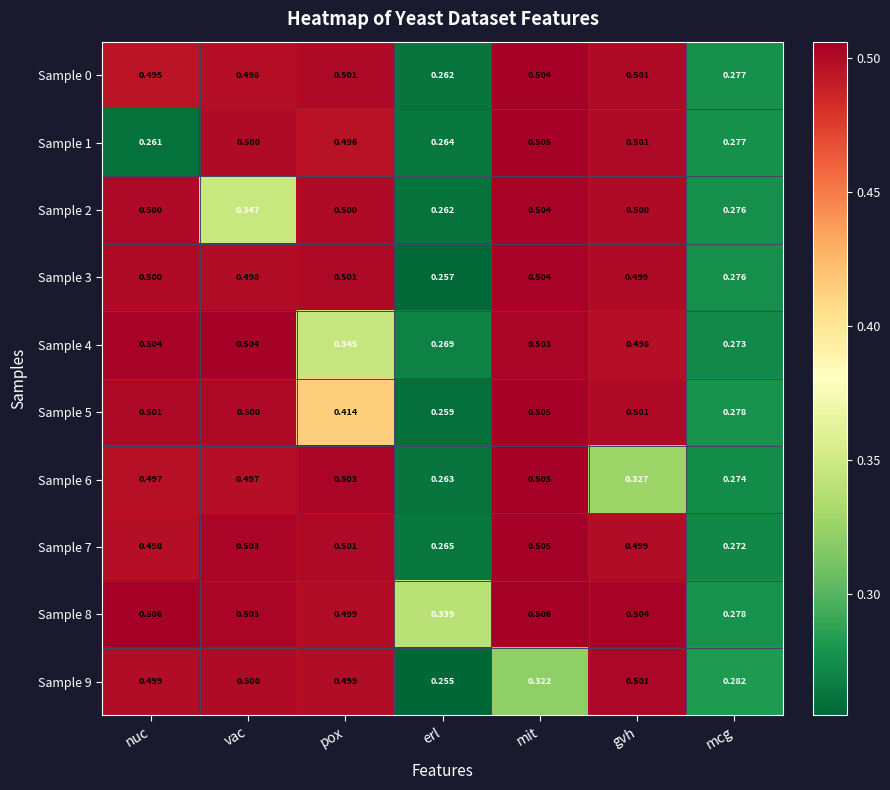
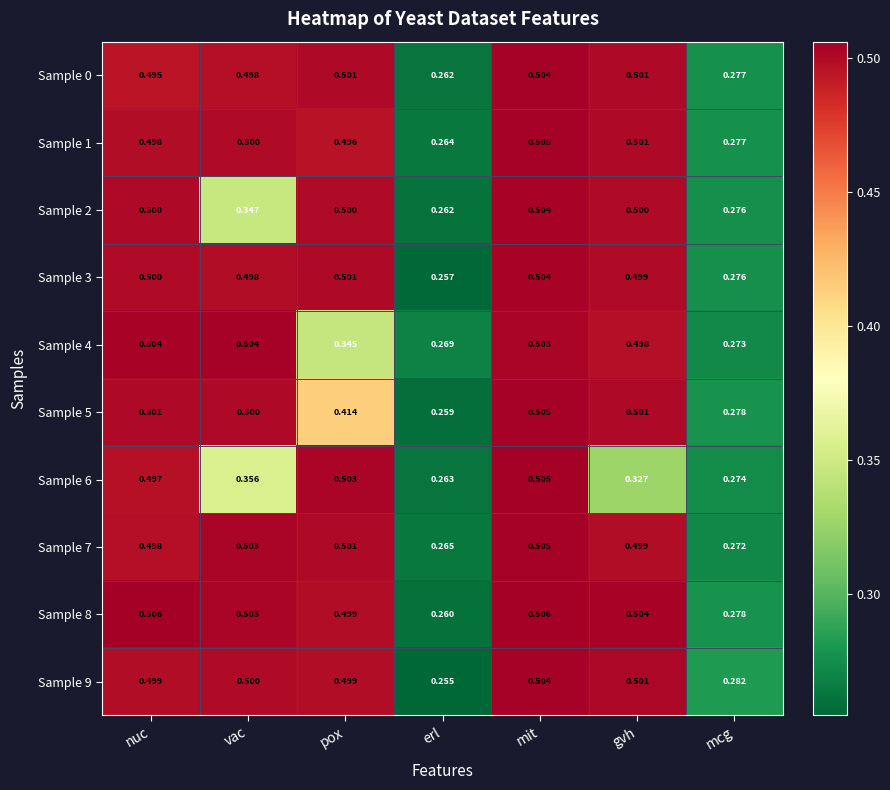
Sample 1, nuc: 0.261 -> 0.498
Sample 6, vac: 0.497 -> 0.356
Sample 8, erl: 0.339 -> 0.260
Sample 9, mit: 0.322 -> 0.504
